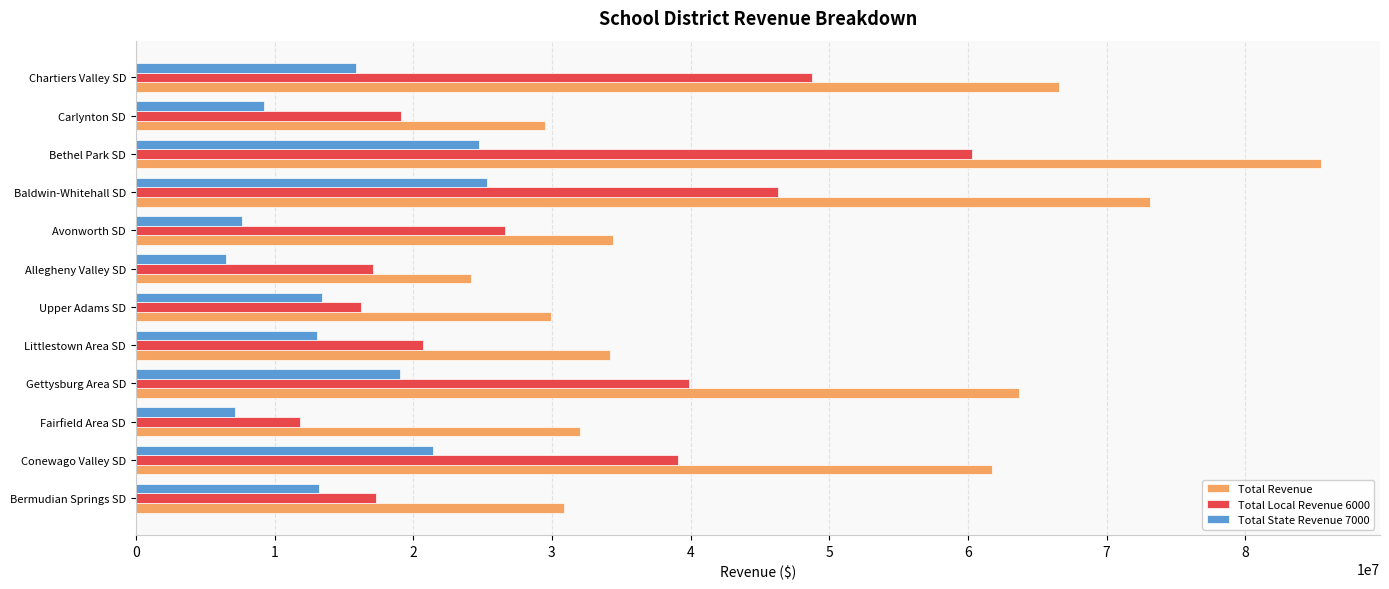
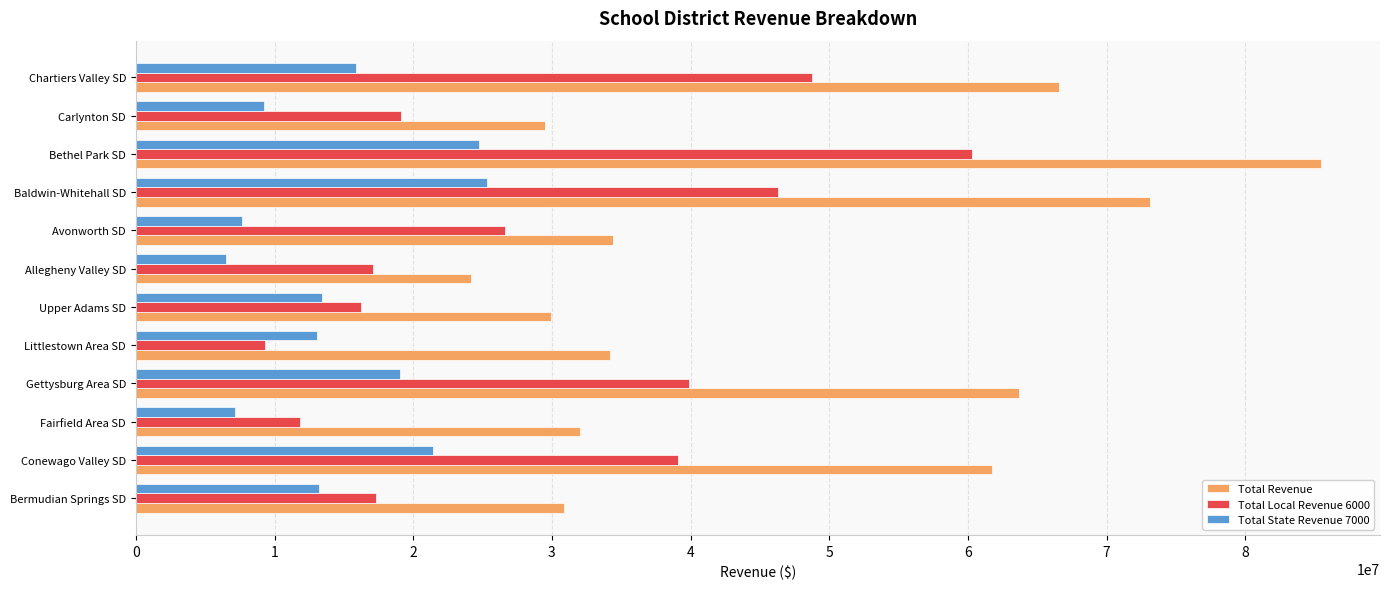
Total Local Revenue 6000, Littlestown Area SD: 20700000 -> 9300000
